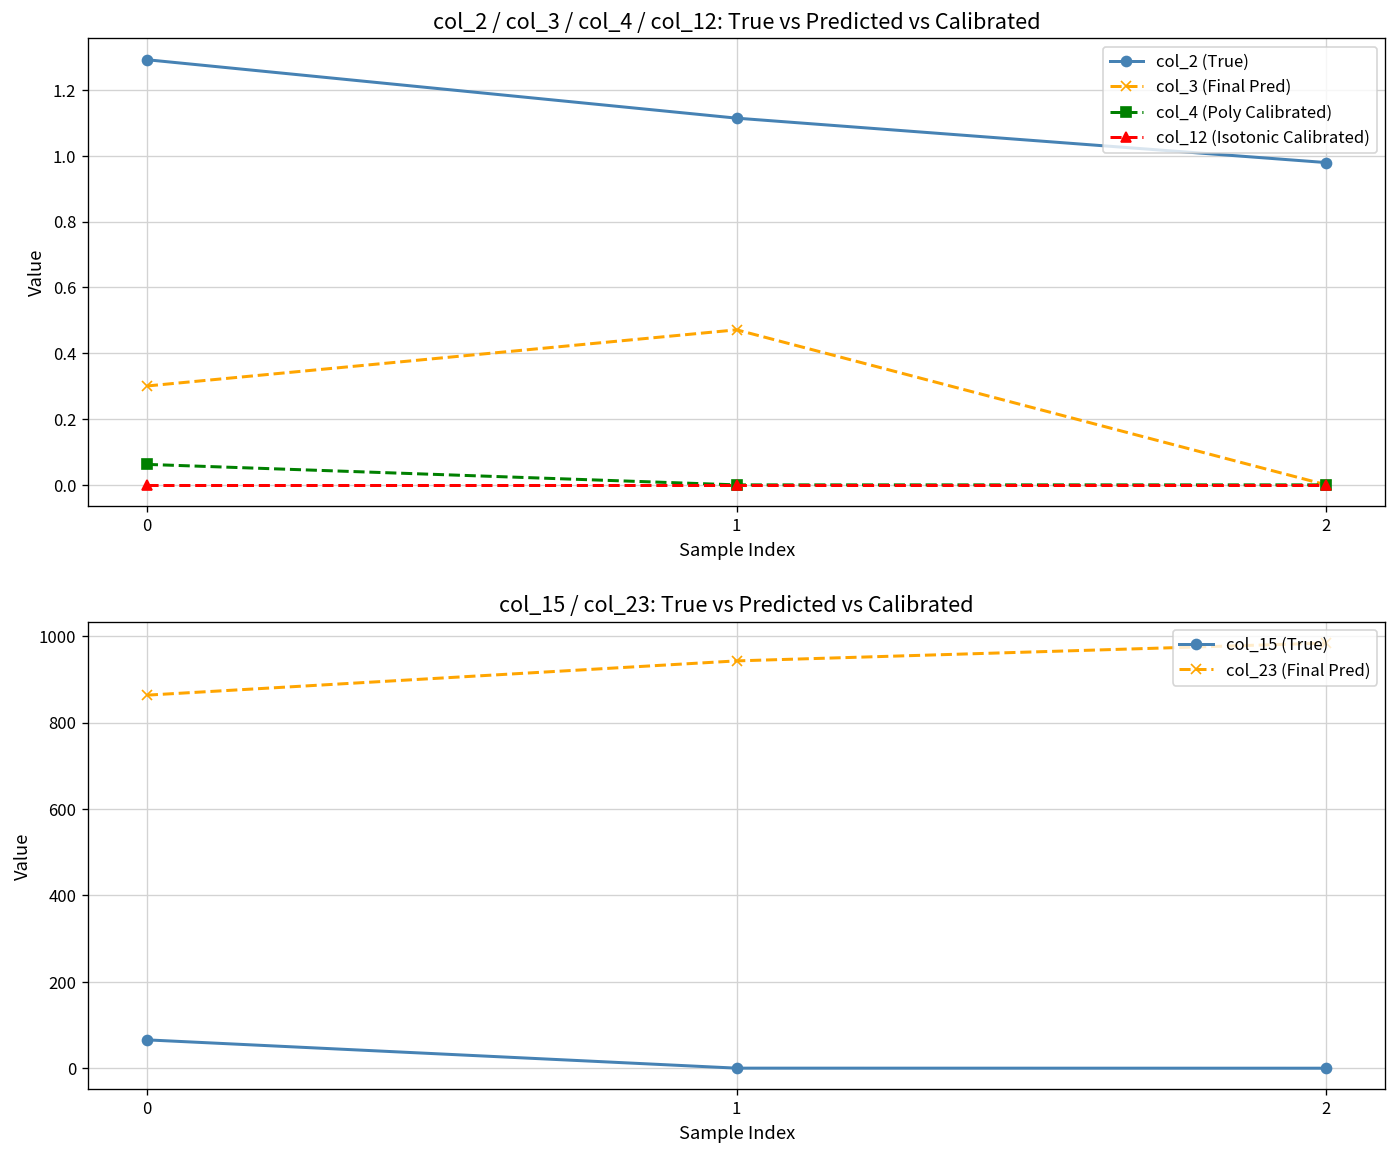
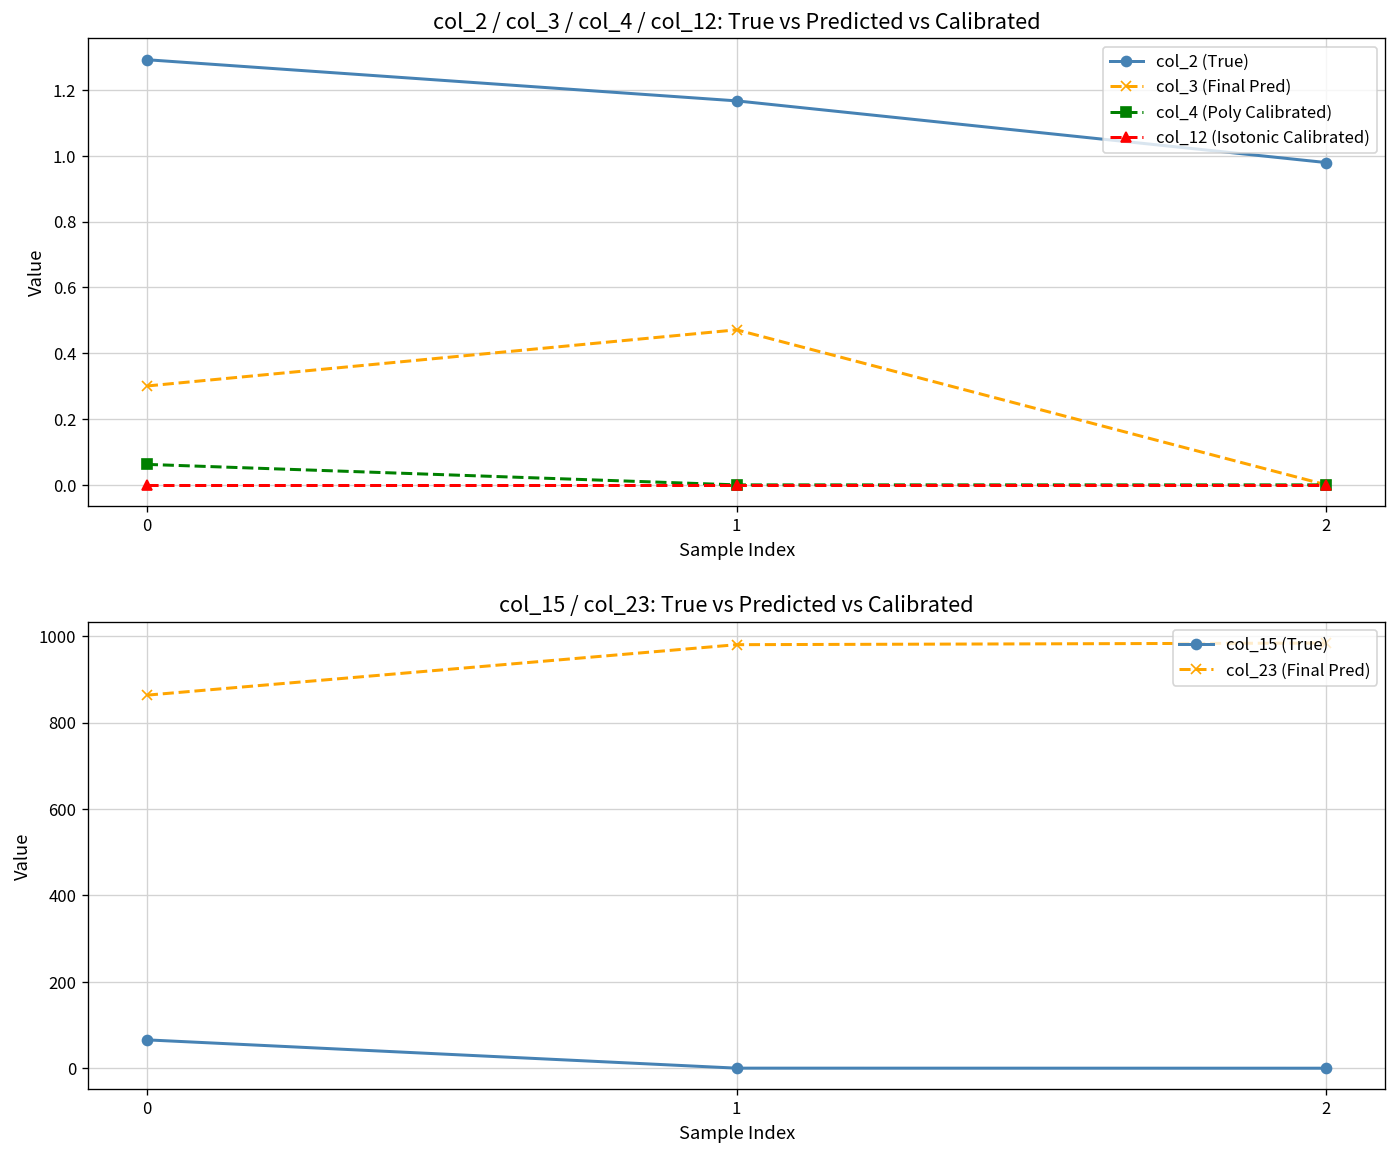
col_2 / col_3 / col_4 / col_12: True vs Predicted vs Calibrated, col_2 (True), 1: 1.11 -> 1.17
col_15 / col_23: True vs Predicted vs Calibrated, col_23 (Final Pred), 1: 940 -> 980
